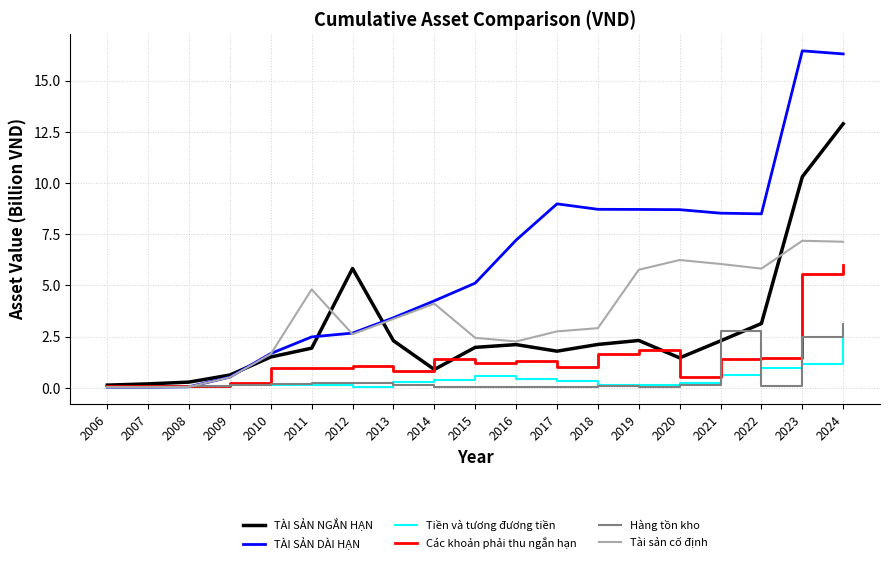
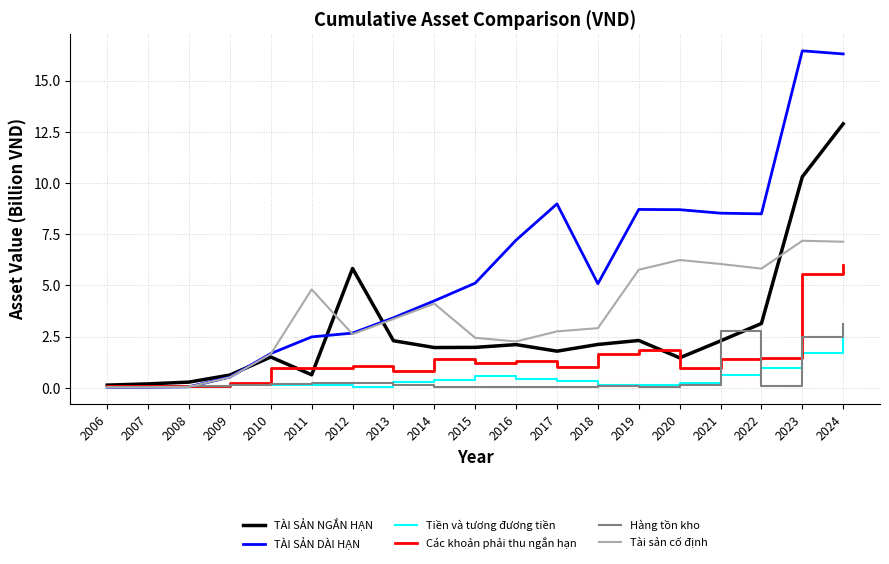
TÀI SẢN NGẮN HẠN, 2011: 1.9 -> 0.6
TÀI SẢN NGẮN HẠN, 2014: 0.9 -> 2.0
TÀI SẢN DÀI HẠN, 2018: 8.7 -> 5.1
Các khoản phải thu ngắn hạn, 2020: 0.5 -> 1.0
Tiền và tương đương tiền, 2023: 1.2 -> 1.7
